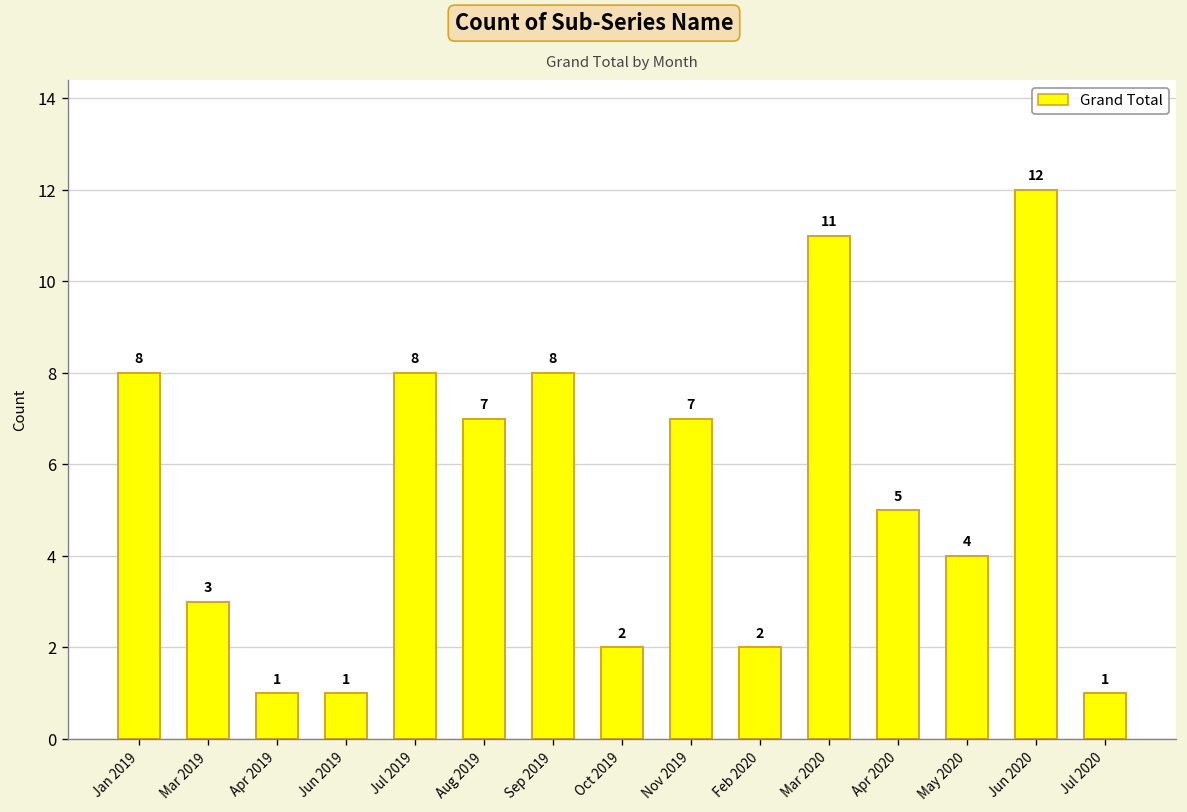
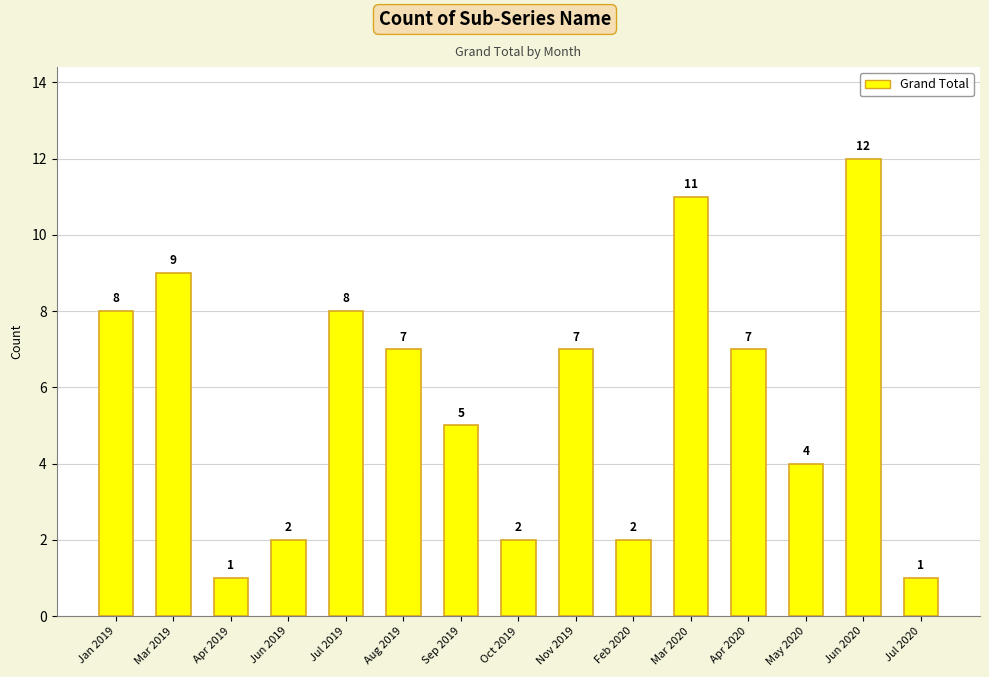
Mar 2019: 3 -> 9
Jun 2019: 1 -> 2
Sep 2019: 8 -> 5
Apr 2020: 5 -> 7
